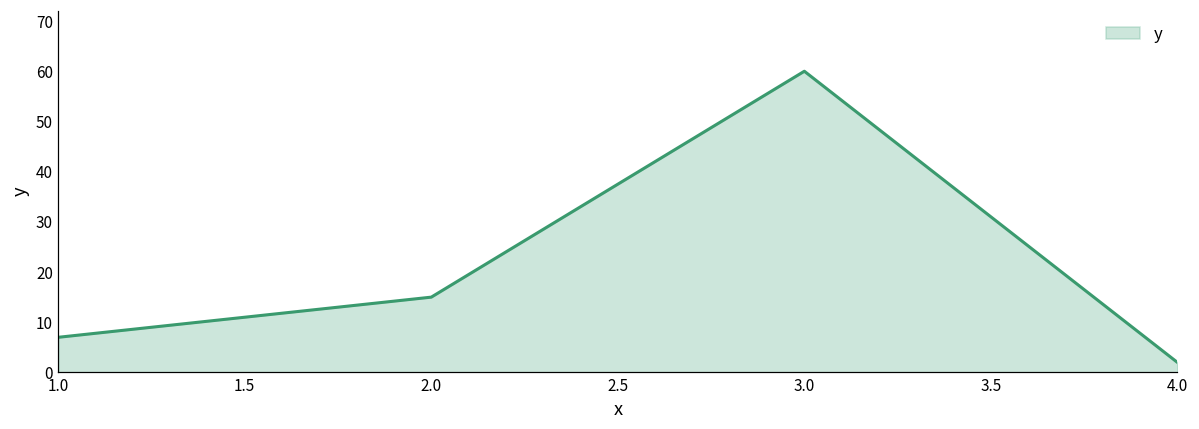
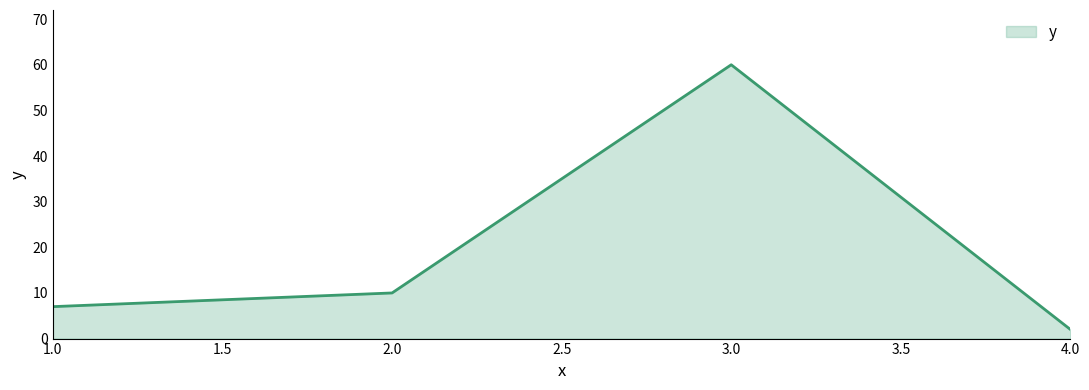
2.0: 15 -> 10
